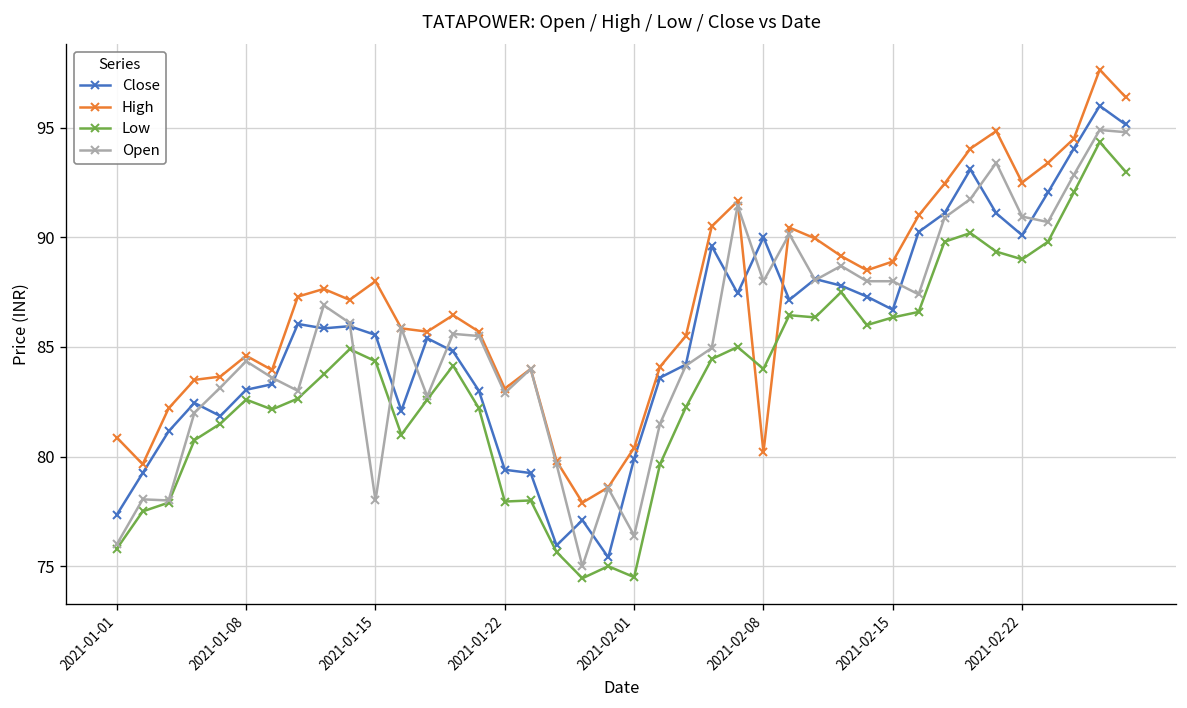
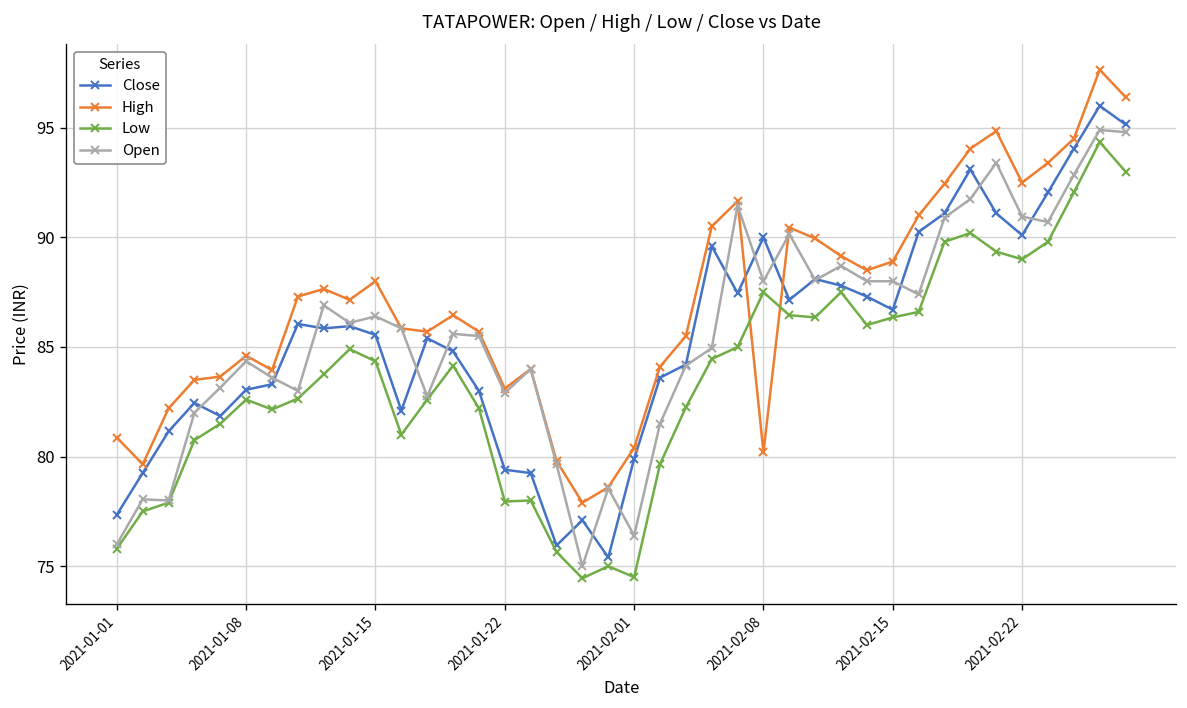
Open, 2021-01-15: 78.0 -> 86.4
Low, 2021-02-08: 84.0 -> 87.5
